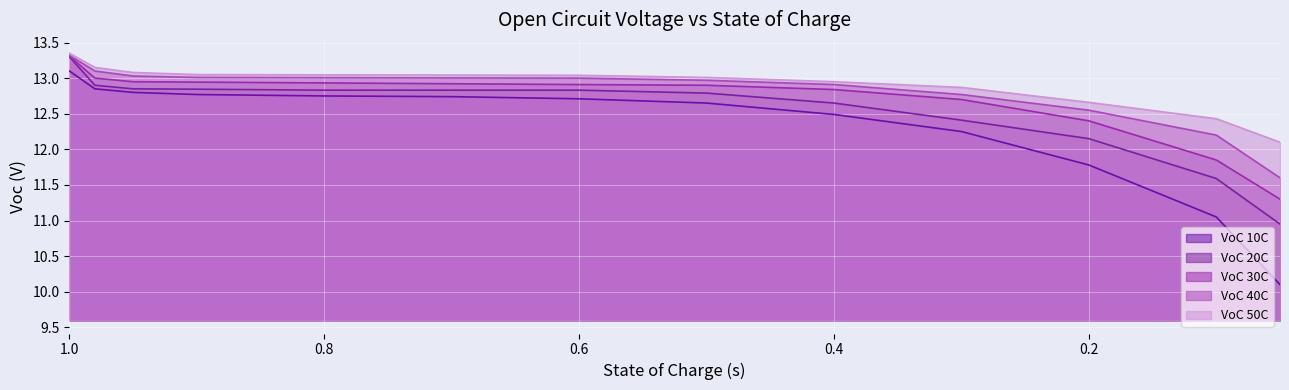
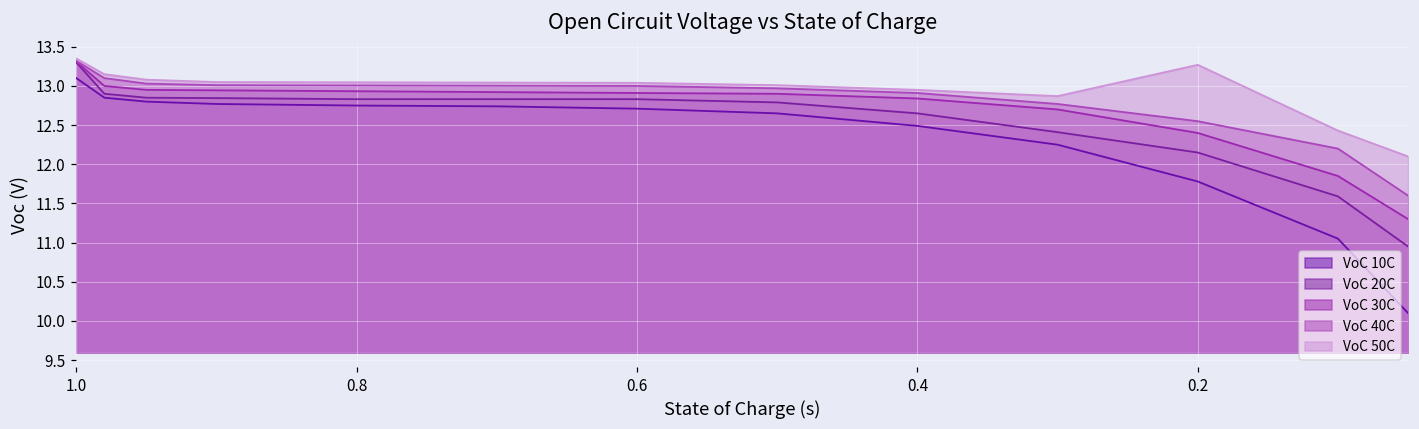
VoC 50C, 0.2: 12.7 -> 13.3
